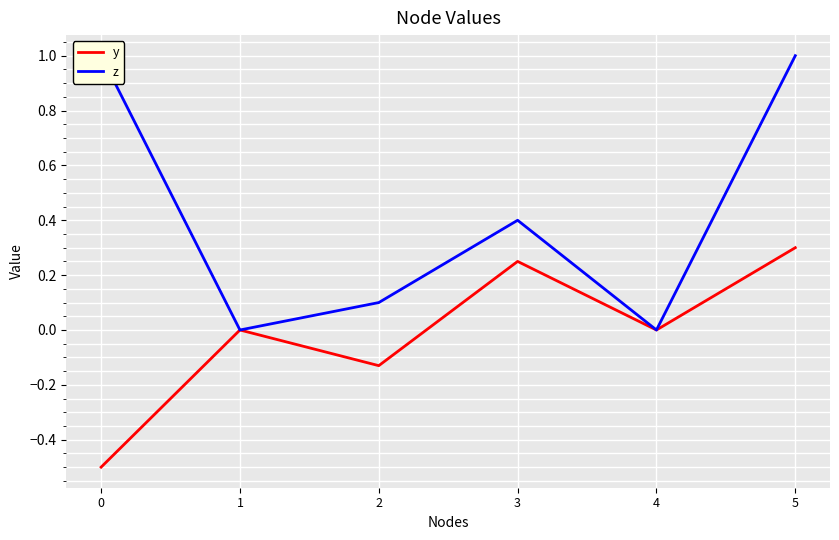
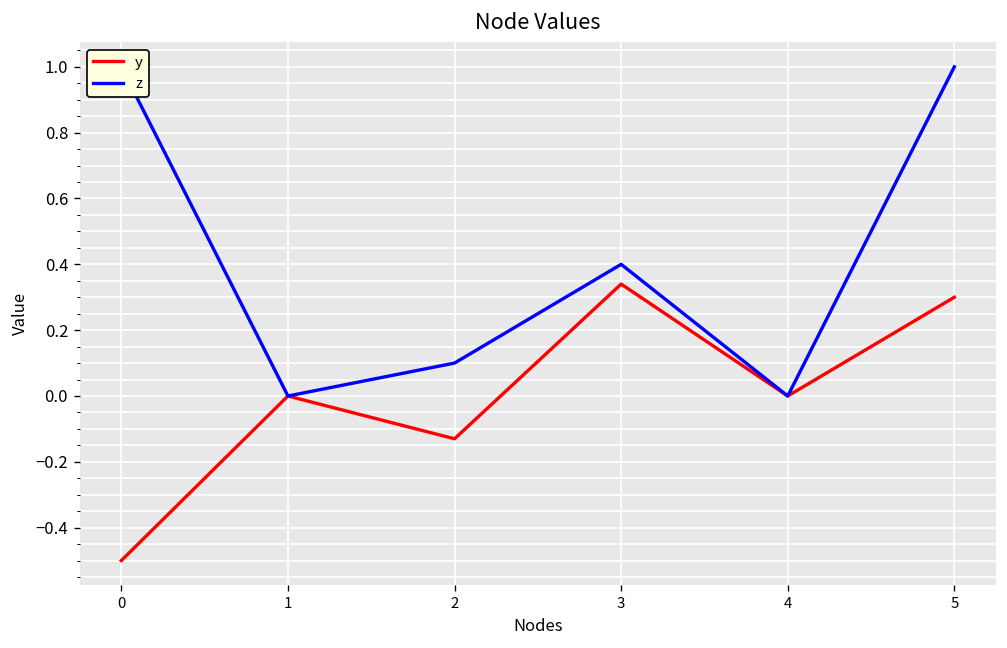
y, 3: 0.25 -> 0.34
